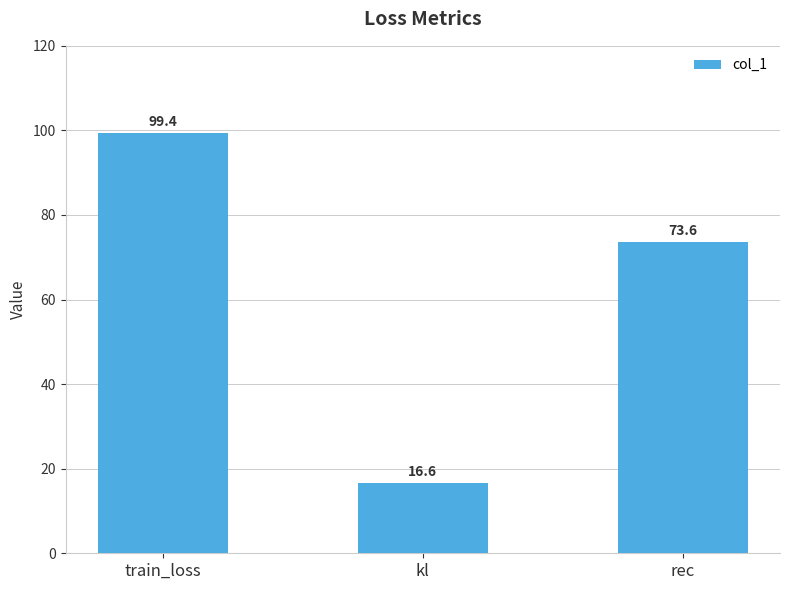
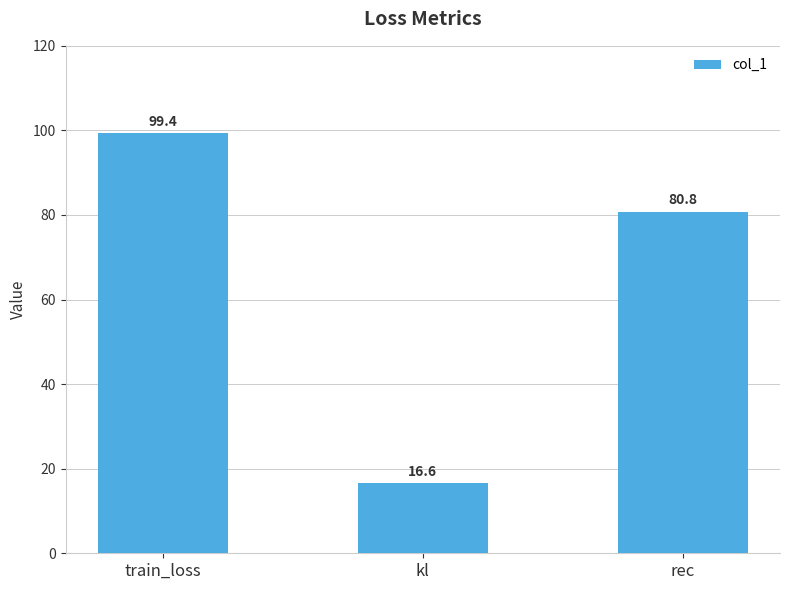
rec: 73.6 -> 80.8
